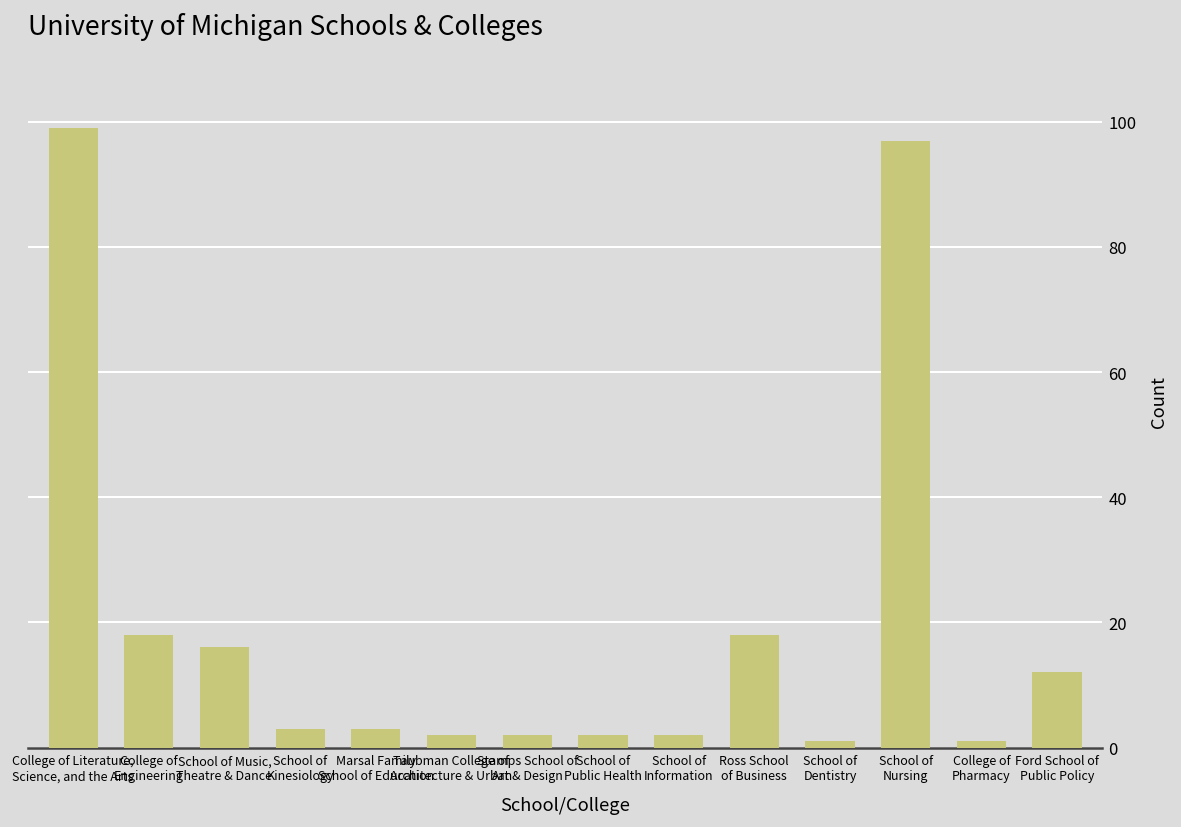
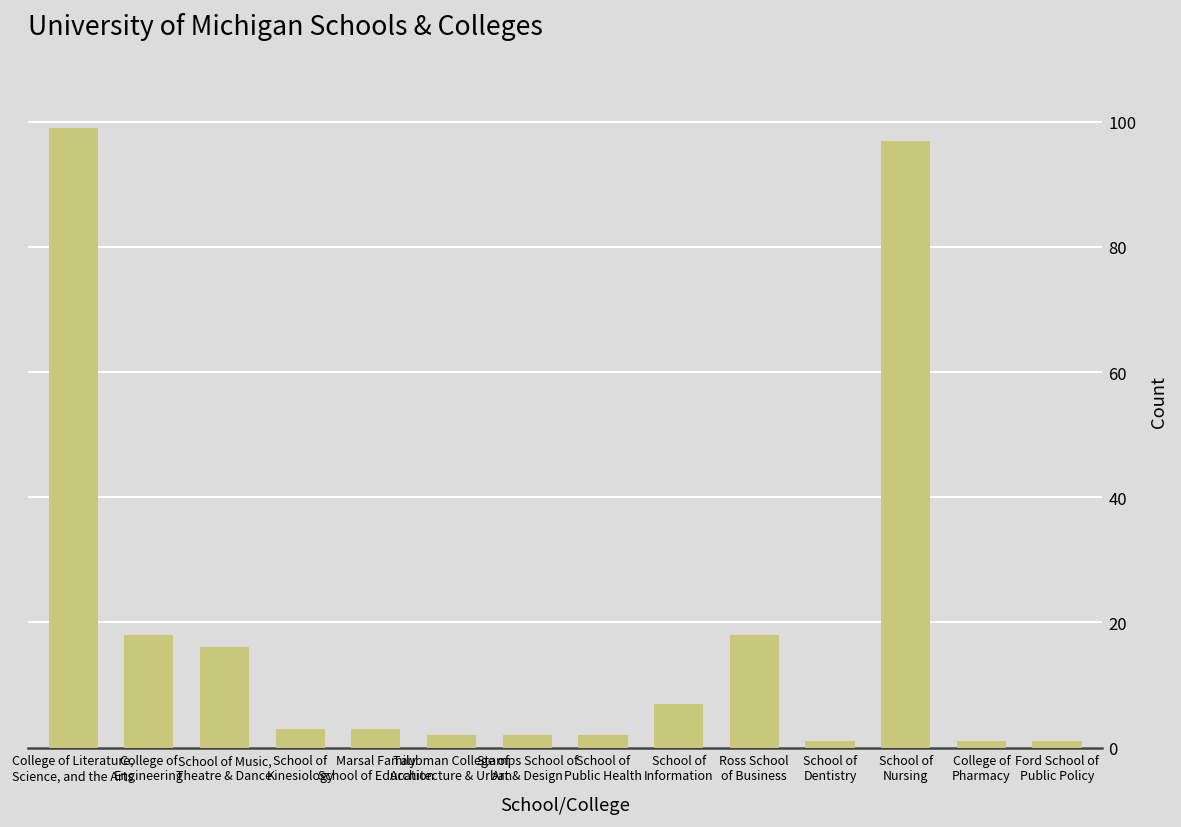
School of Information: 2 -> 7
Ford School of Public Policy: 12 -> 1
